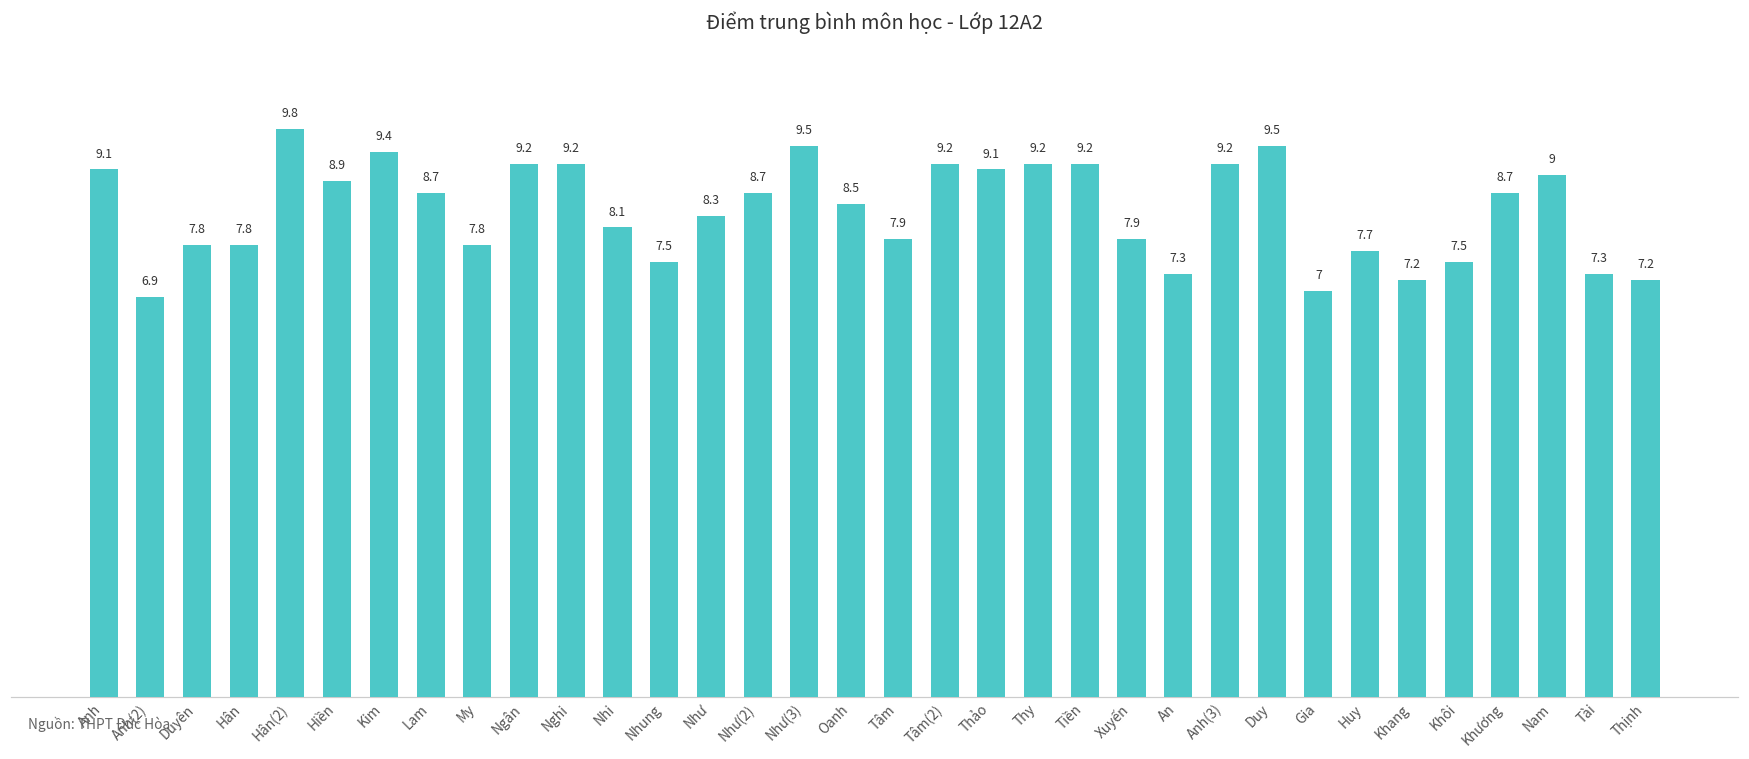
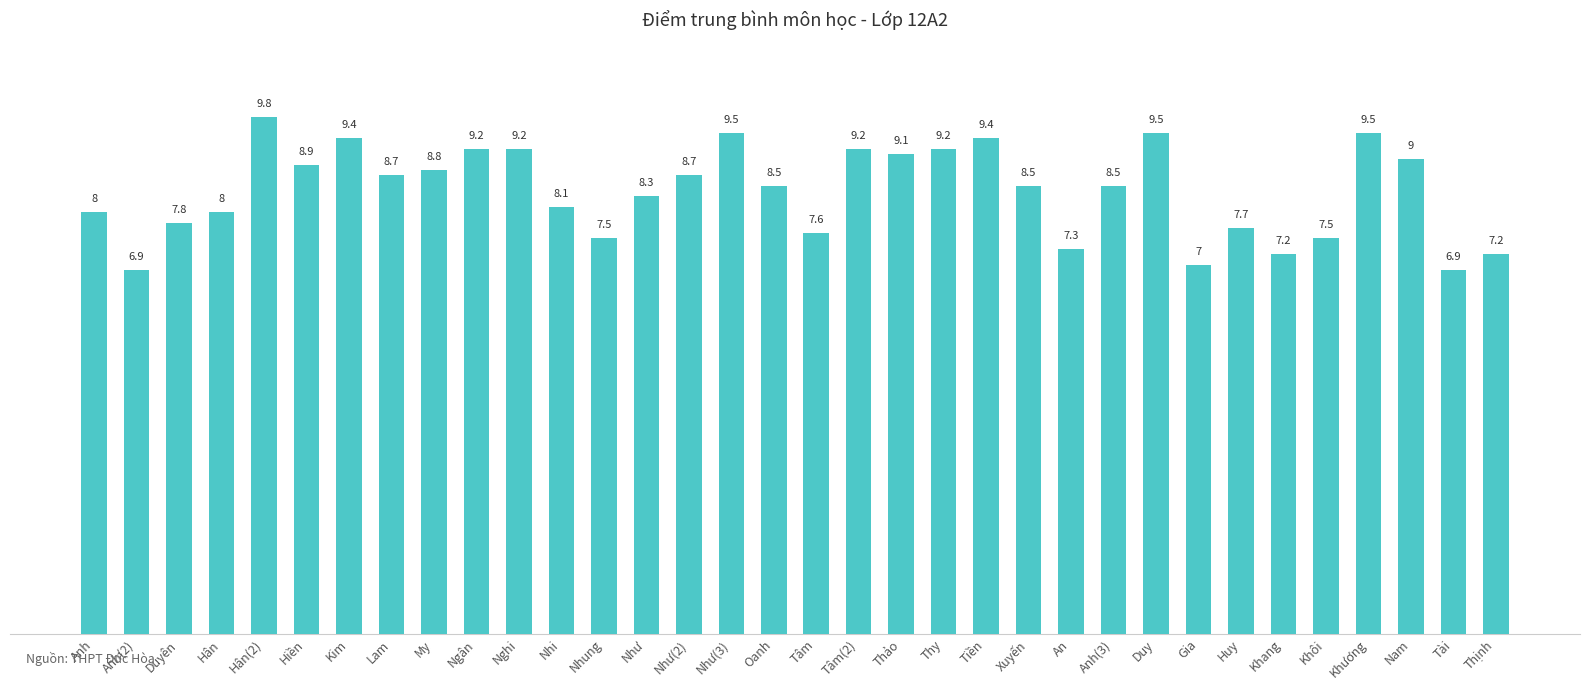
Anh: 9.1 -> 8
Hân: 7.8 -> 8
My: 7.8 -> 8.8
Tâm: 7.9 -> 7.6
Tiền: 9.2 -> 9.4
Xuyến: 7.9 -> 8.5
Anh(3): 9.2 -> 8.5
Khương: 8.7 -> 9.5
Tài: 7.3 -> 6.9
